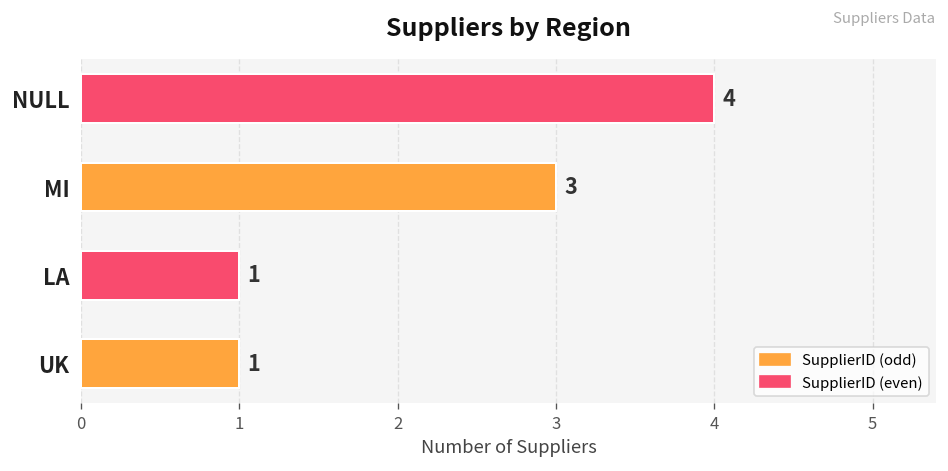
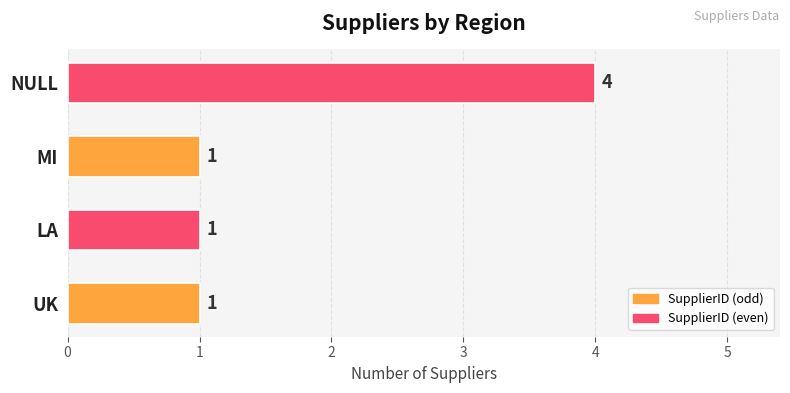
MI: 3 -> 1
